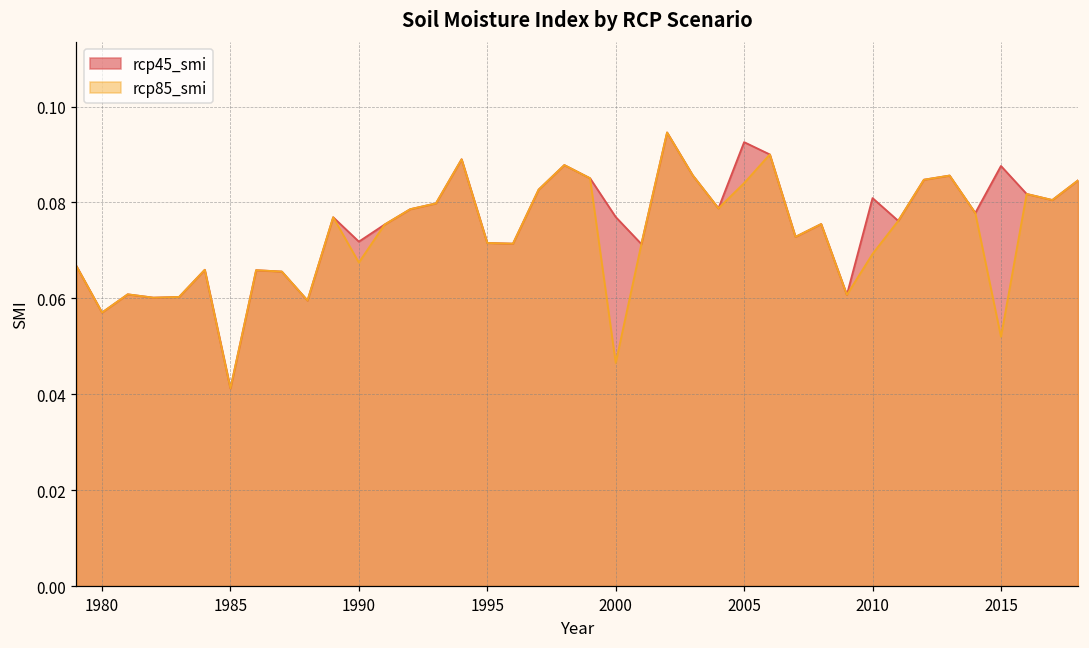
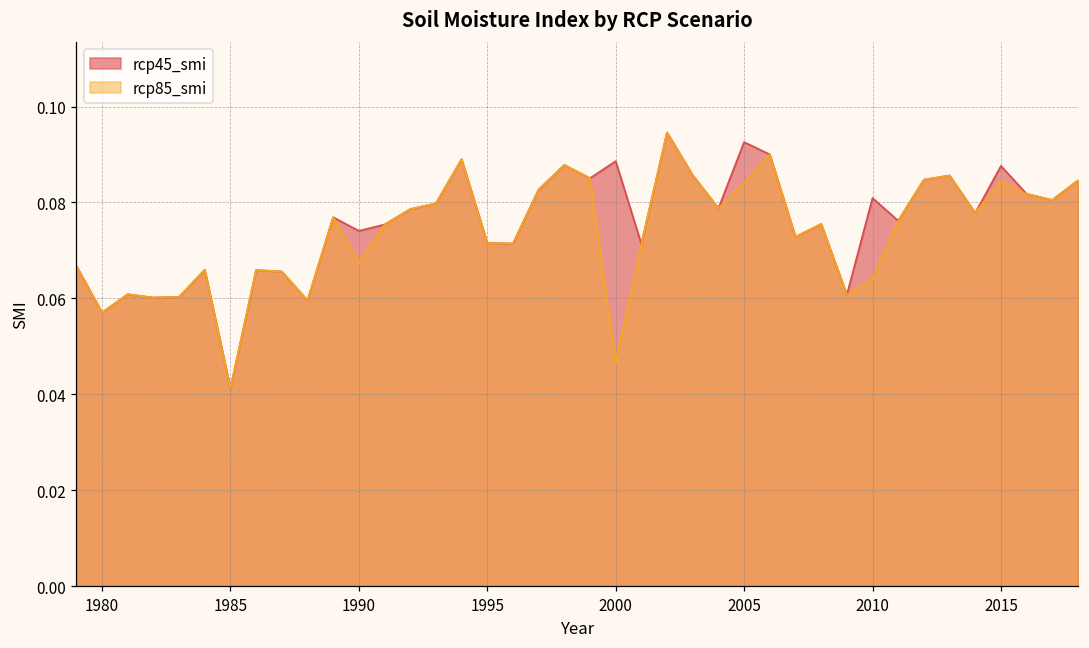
rcp45_smi, 1990: 0.072 -> 0.074
rcp45_smi, 2000: 0.077 -> 0.089
rcp85_smi, 2010: 0.069 -> 0.064
rcp85_smi, 2015: 0.052 -> 0.084
